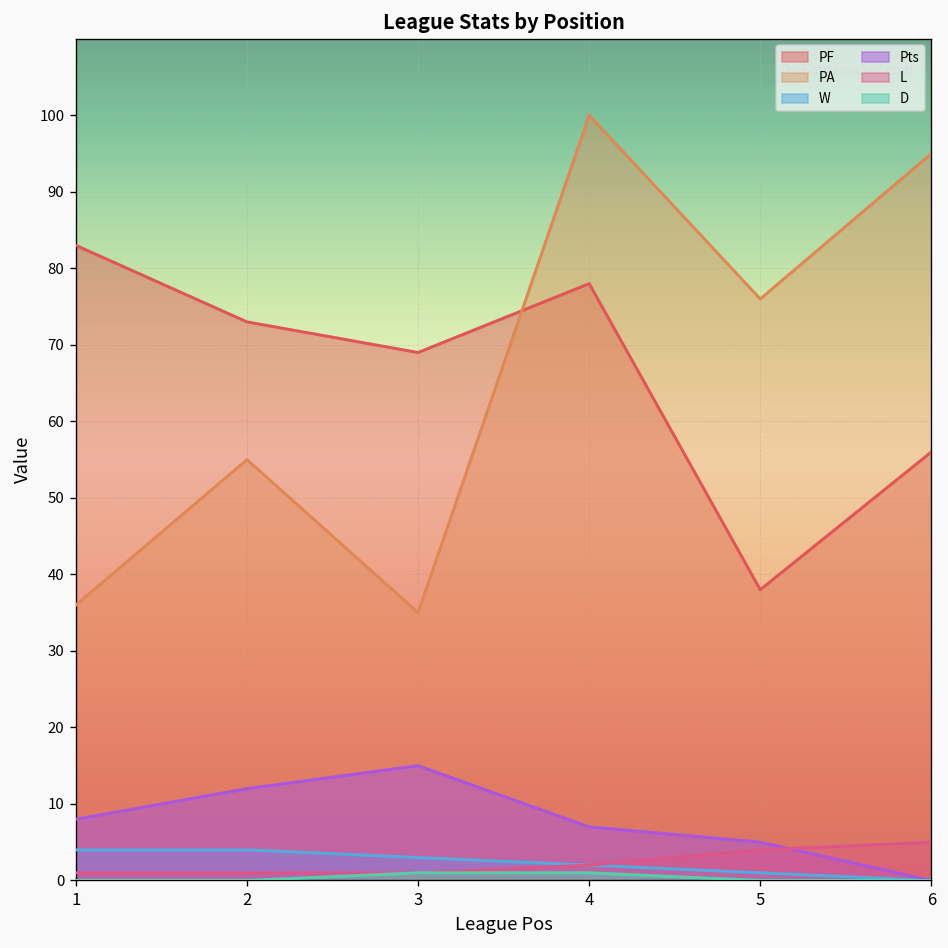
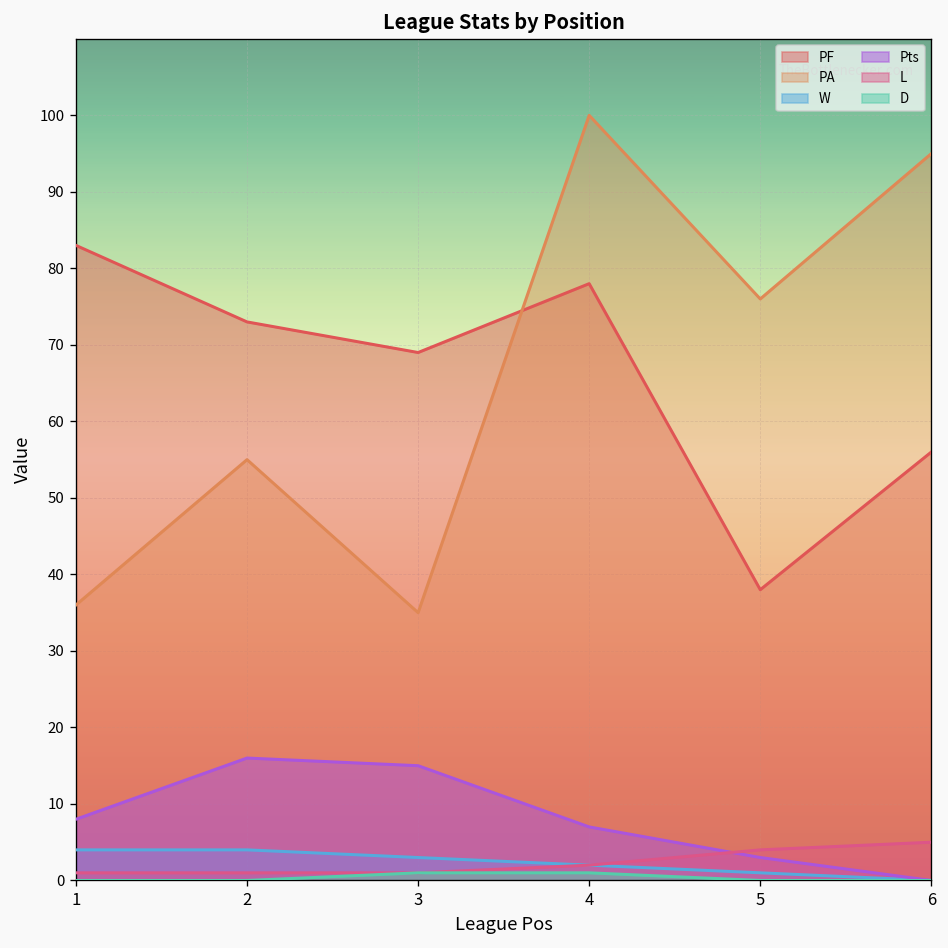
Pts, 2: 12 -> 16
Pts, 5: 5 -> 3
